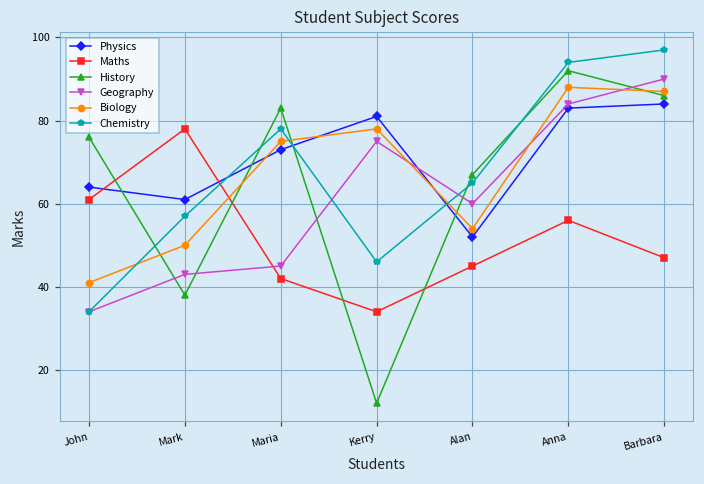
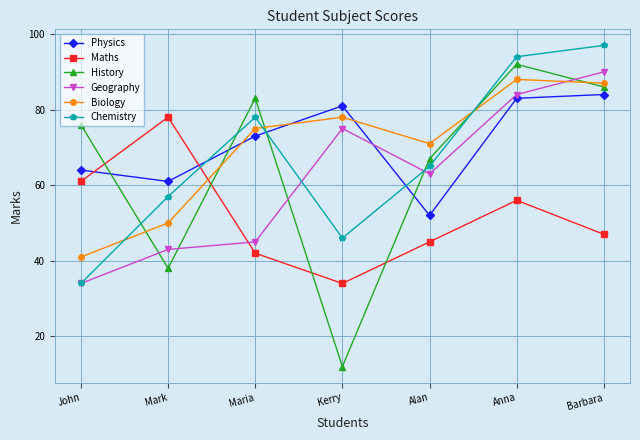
Geography, Alan: 60 -> 63
Biology, Alan: 54 -> 71
